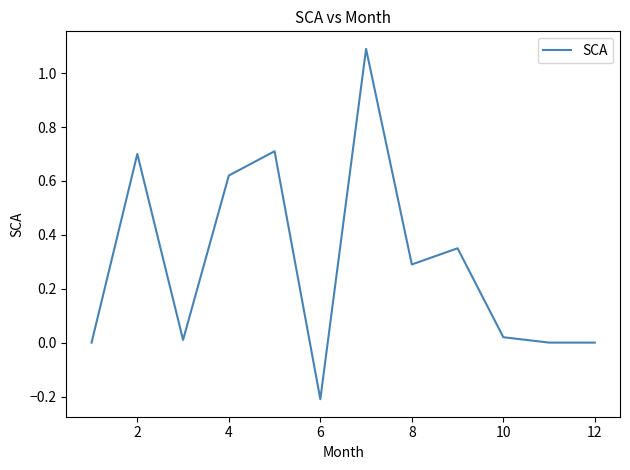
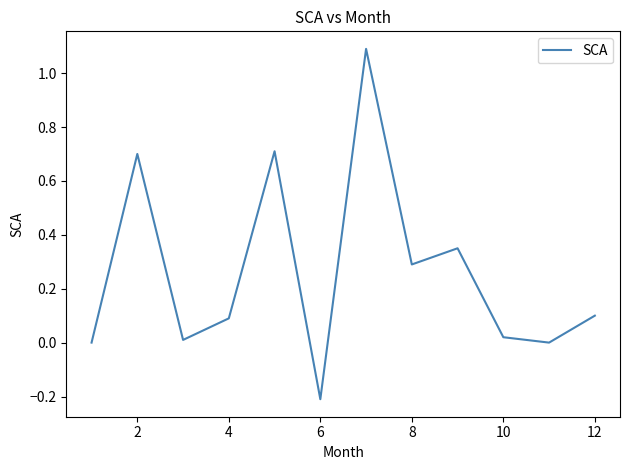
4: 0.62 -> 0.09
12: 0.0 -> 0.1
